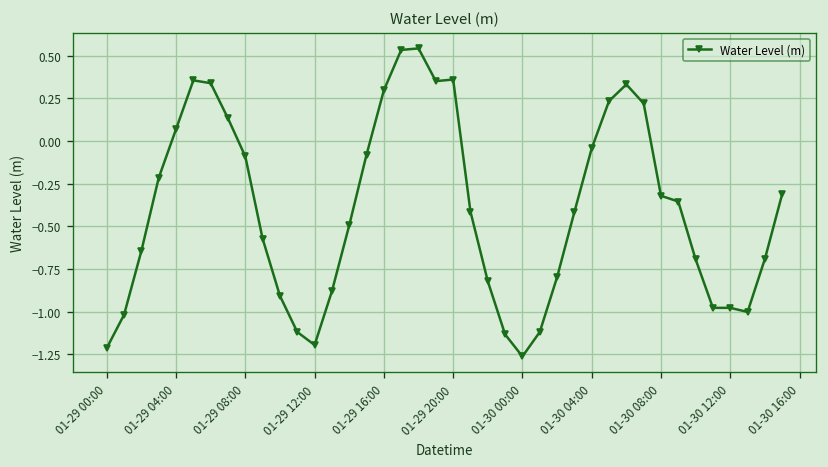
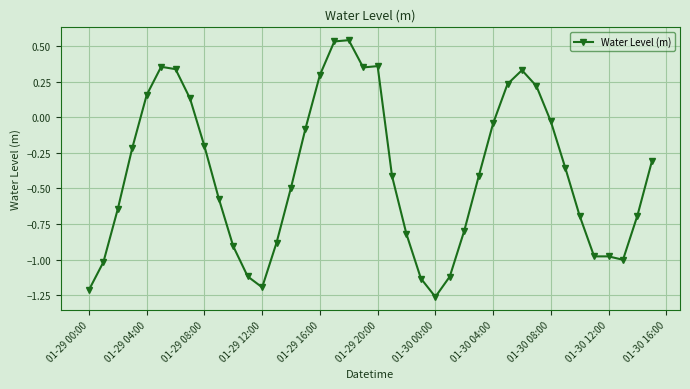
01-29 04:00: 0.07 -> 0.16
01-29 08:00: -0.09 -> -0.20
01-30 08:00: -0.32 -> -0.03
